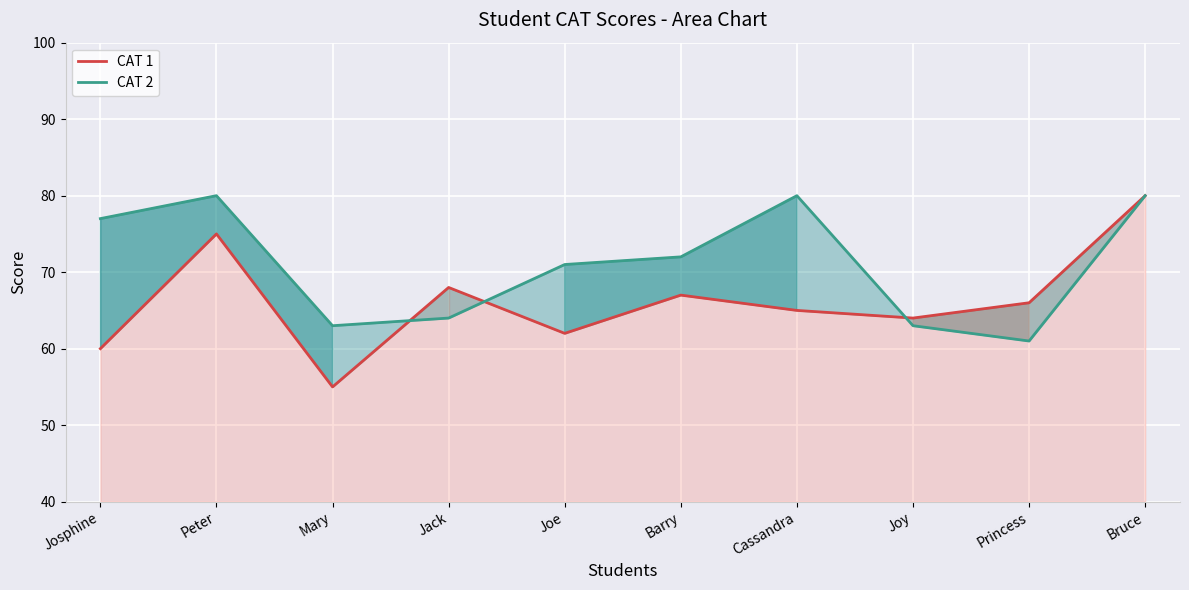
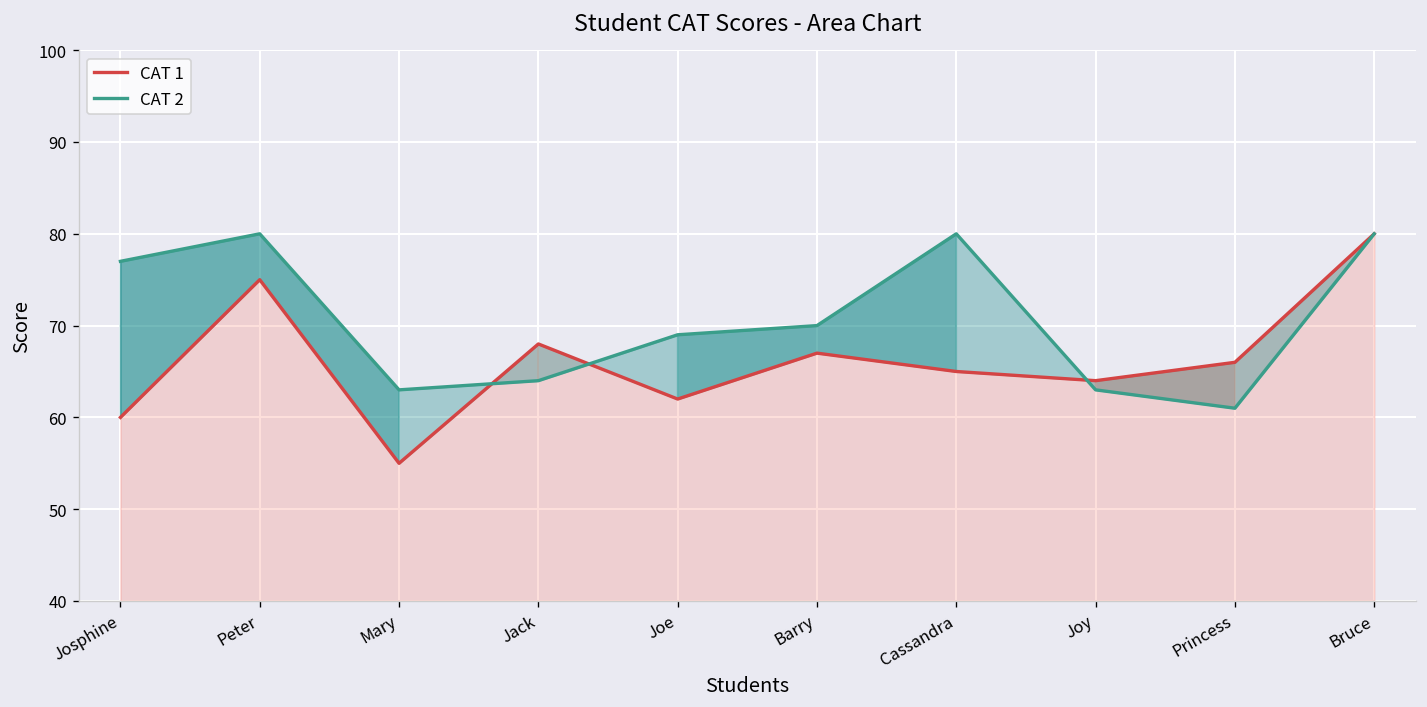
CAT 2, Joe: 71 -> 69
CAT 2, Barry: 72 -> 70
